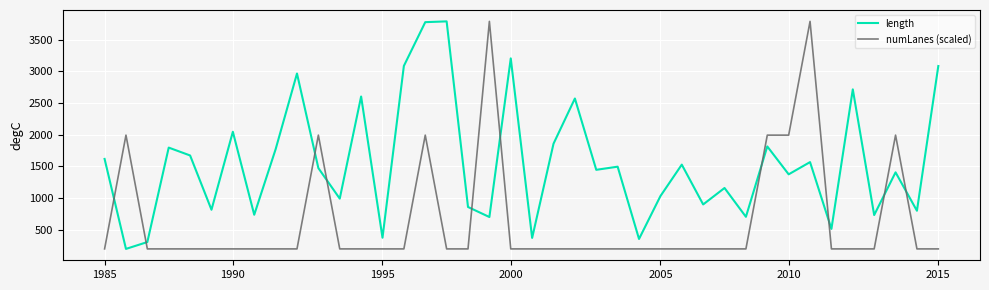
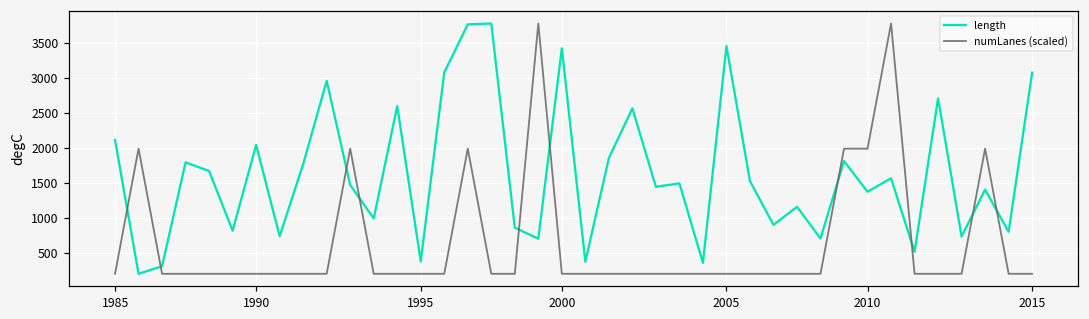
length, 1985: 1600 -> 2100
length, 2000: 3200 -> 3400
length, 2005: 1000 -> 3500
